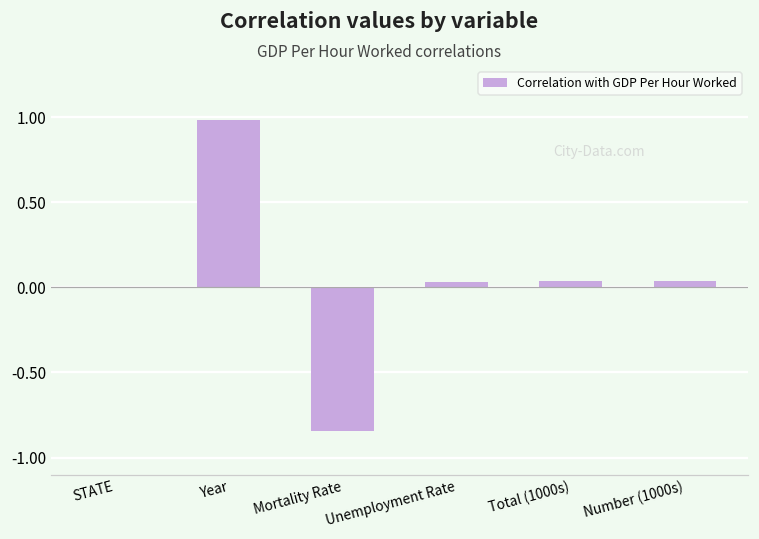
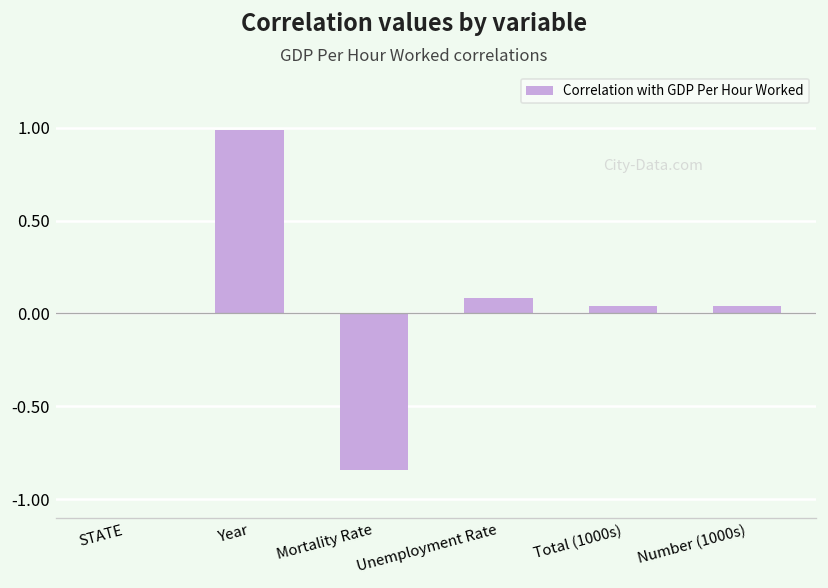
Unemployment Rate: 0.03 -> 0.08
